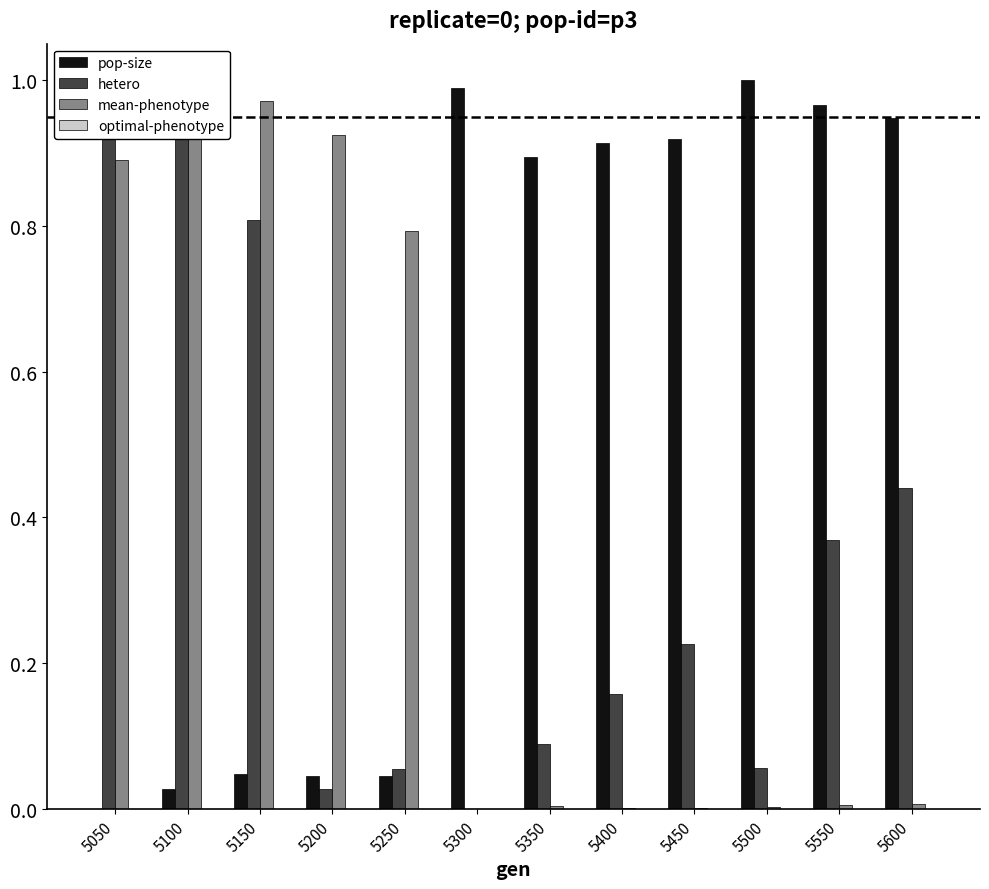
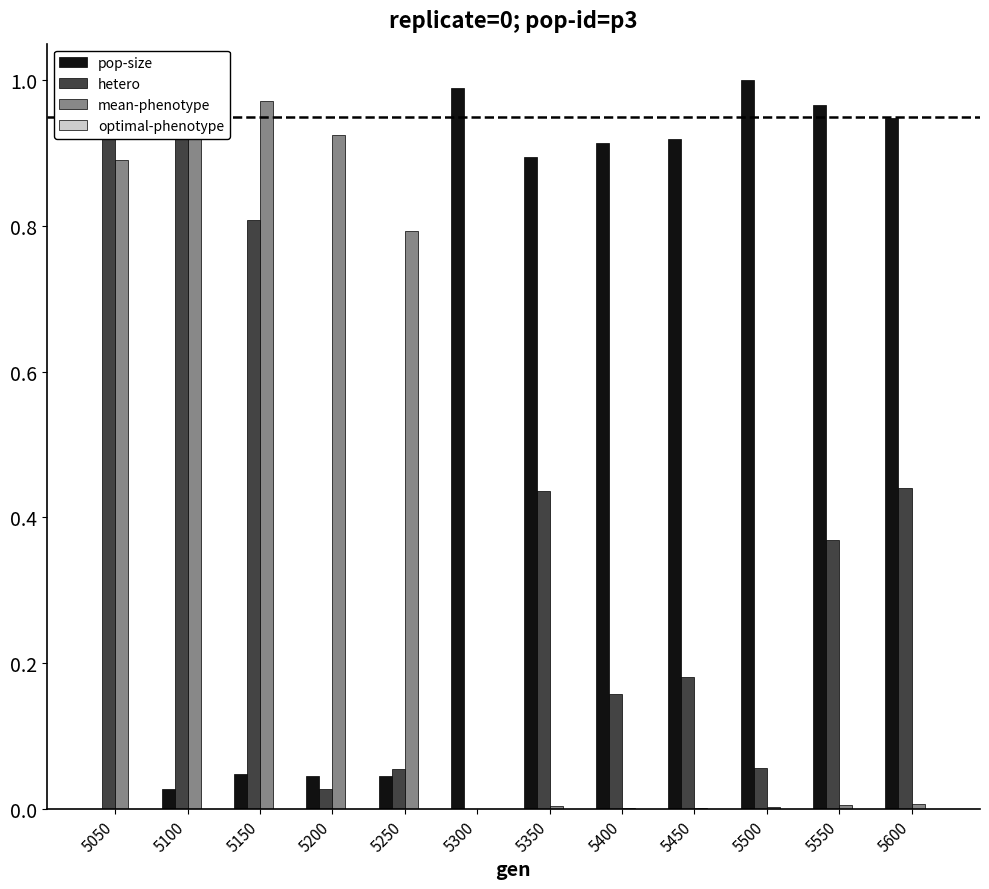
hetero, 5350: 0.09 -> 0.44
hetero, 5450: 0.23 -> 0.18
